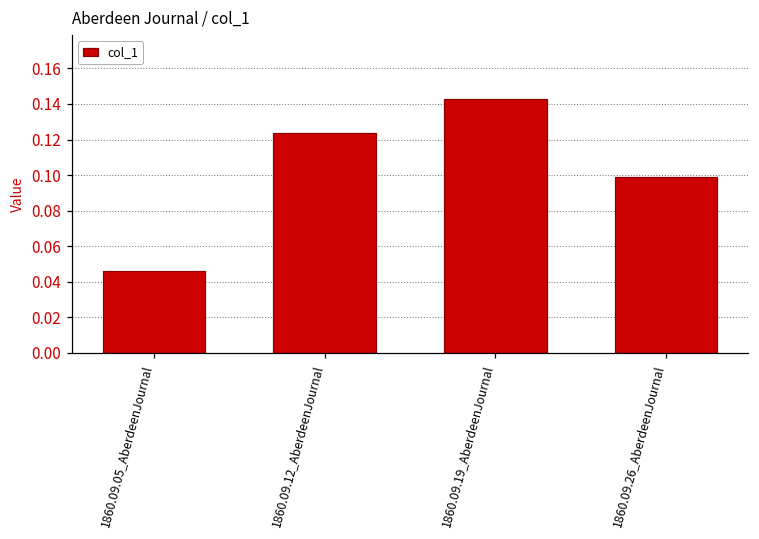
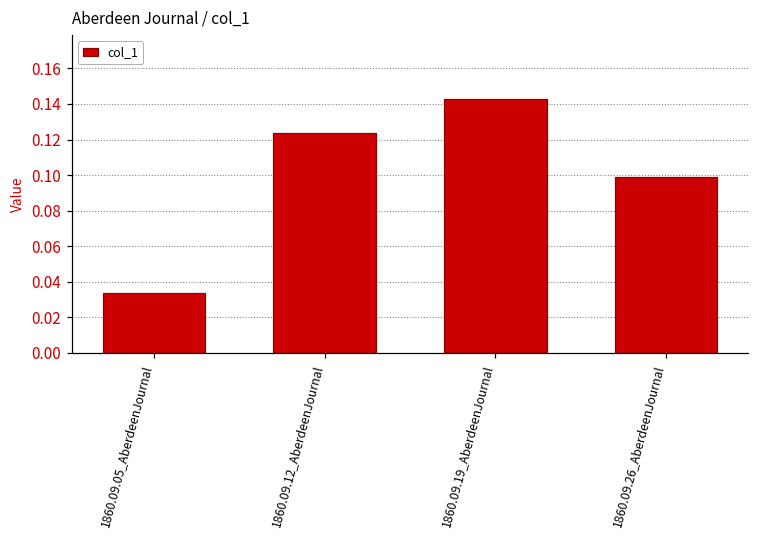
1860.09.05_AberdeenJournal: 0.046 -> 0.034
